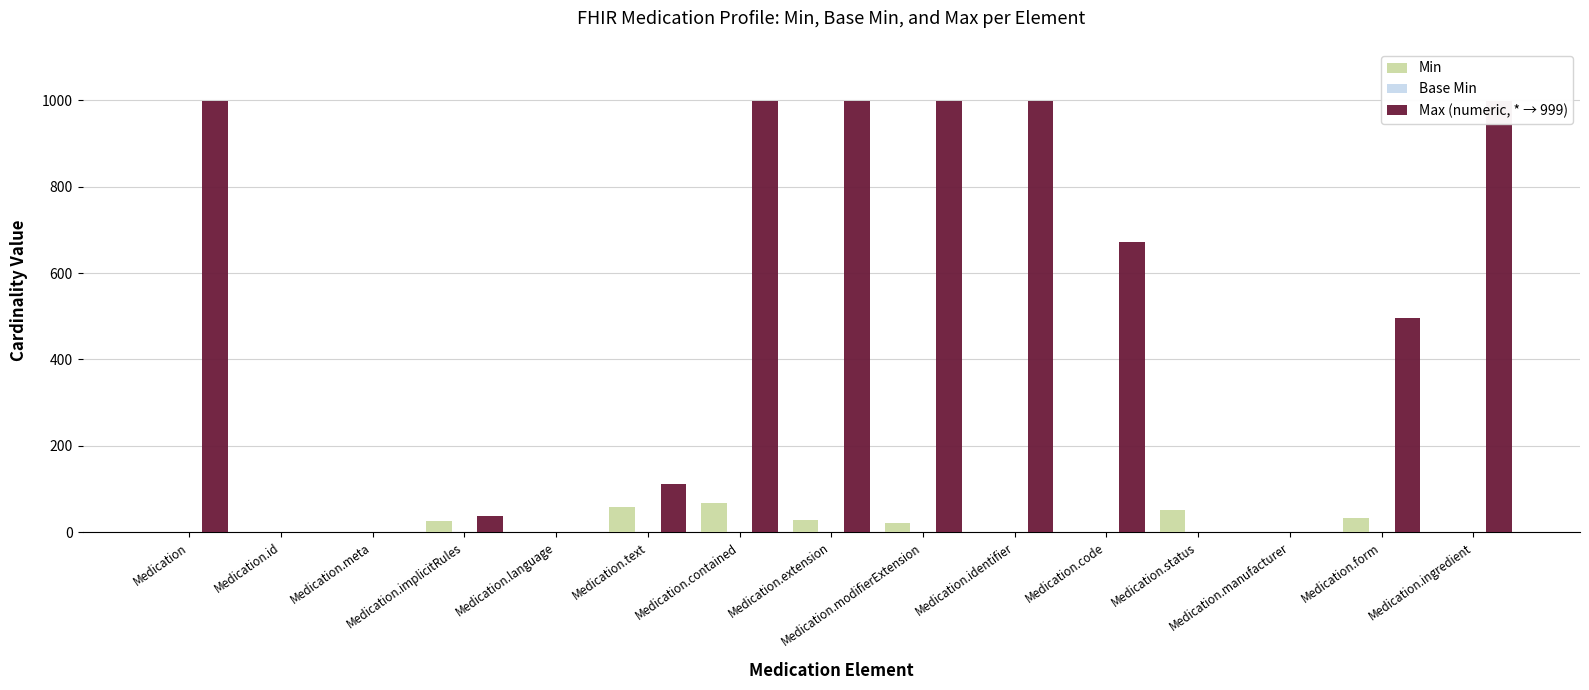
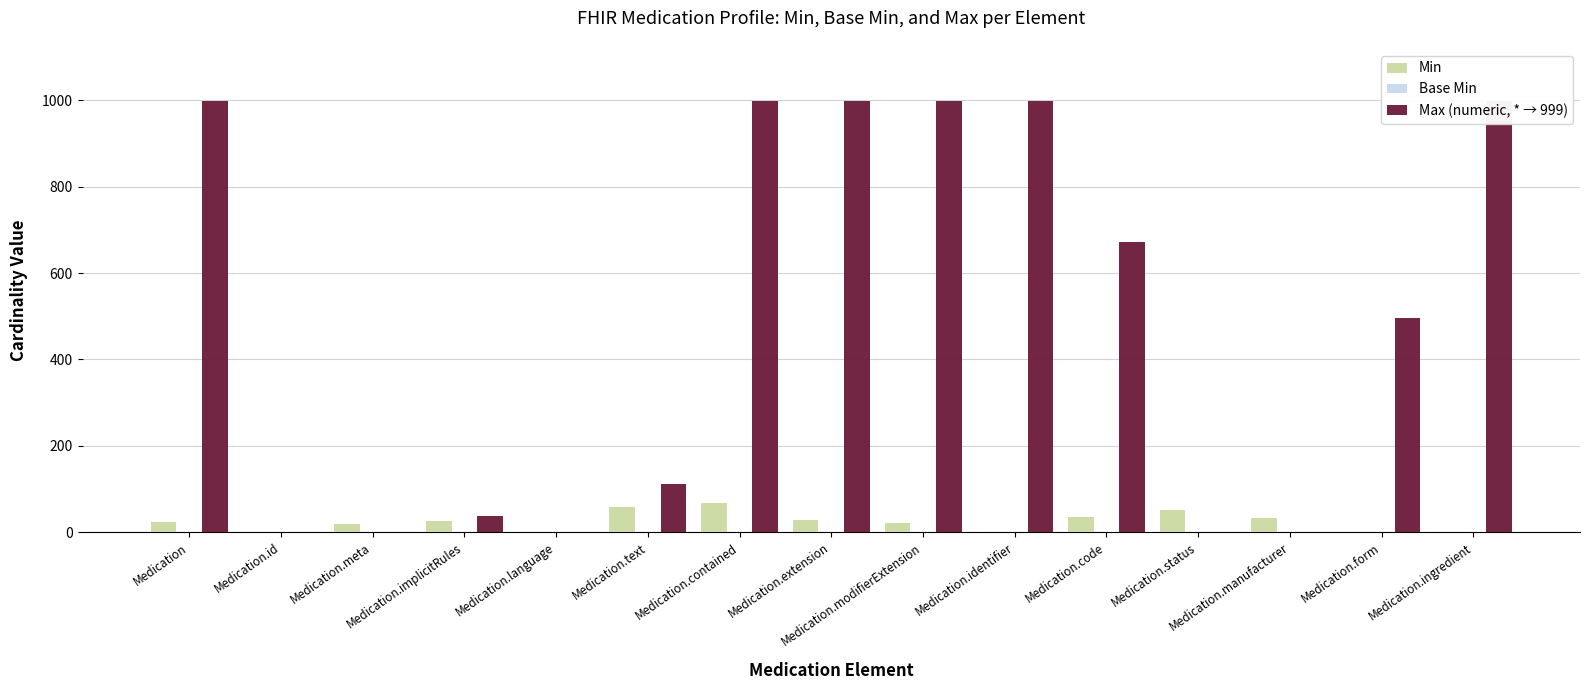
Min, Medication: 0 -> 20
Min, Medication.meta: 0 -> 20
Min, Medication.code: 0 -> 40
Min, Medication.manufacturer: 0 -> 30
Min, Medication.form: 30 -> 0
